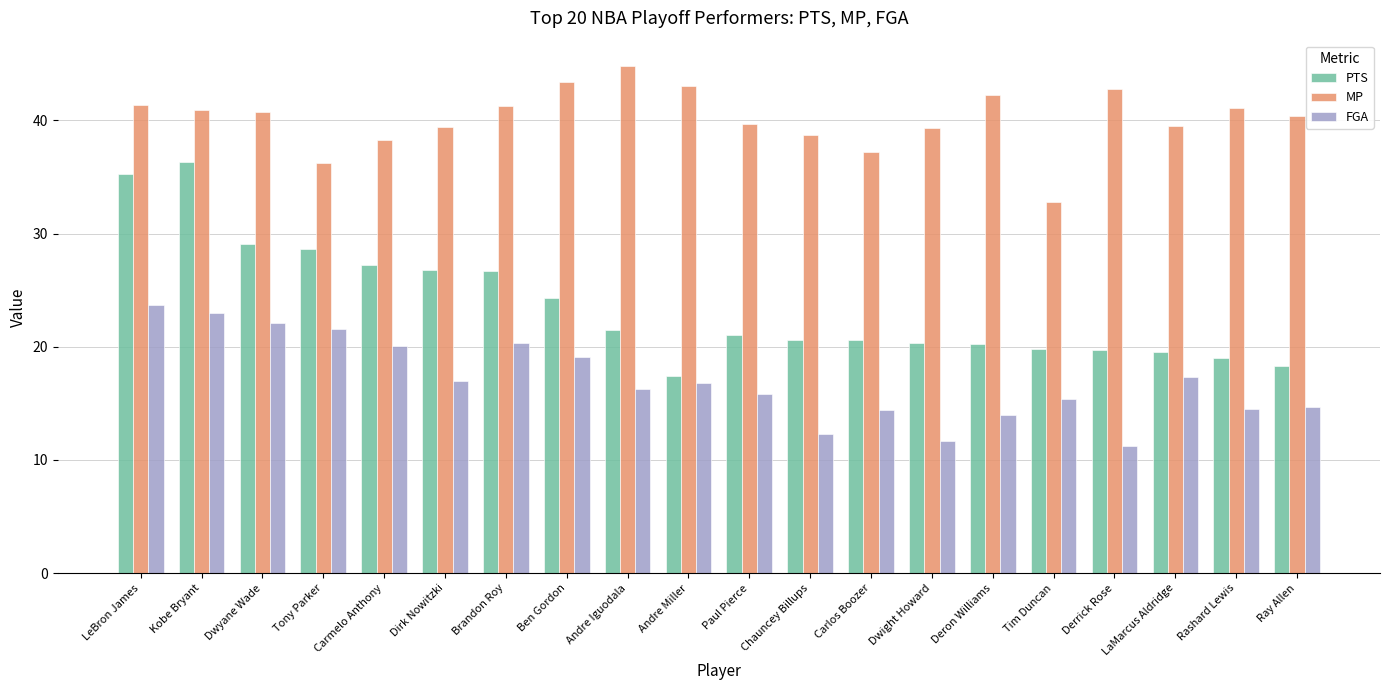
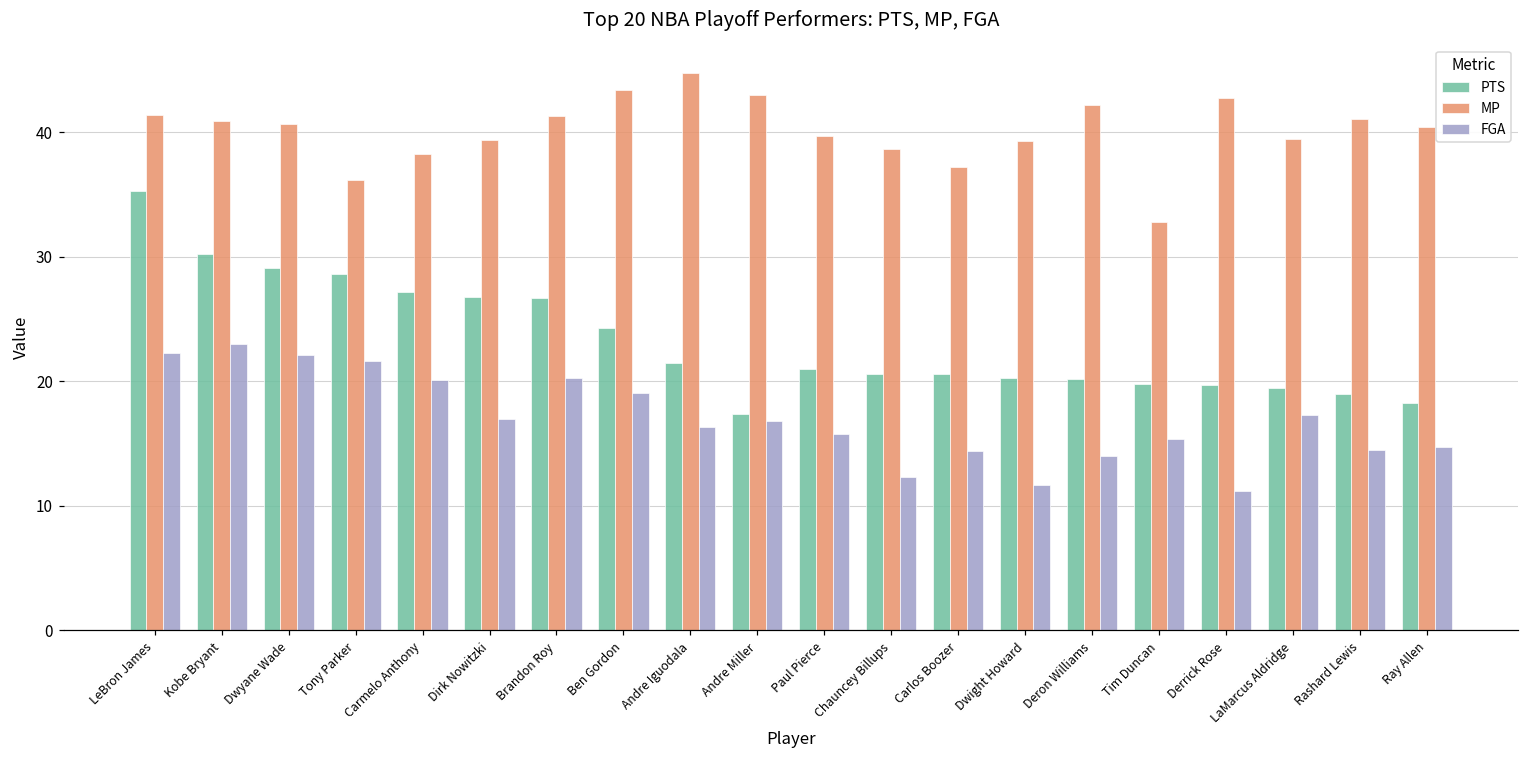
FGA, LeBron James: 23.7 -> 22.3
PTS, Kobe Bryant: 36.3 -> 30.2
